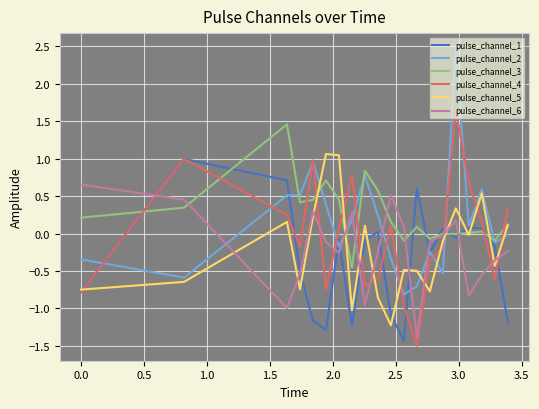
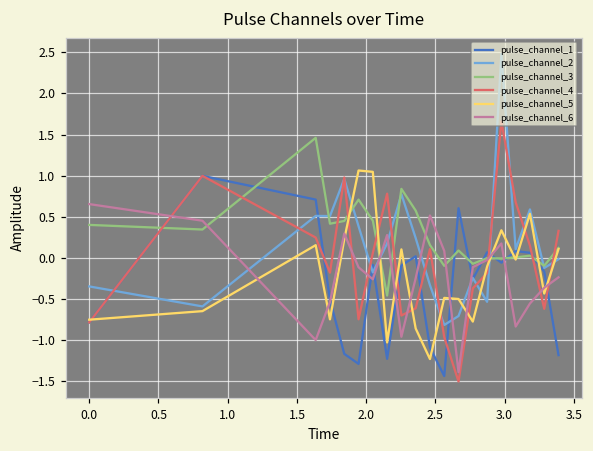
pulse_channel_3, 0.0: 0.2 -> 0.4
